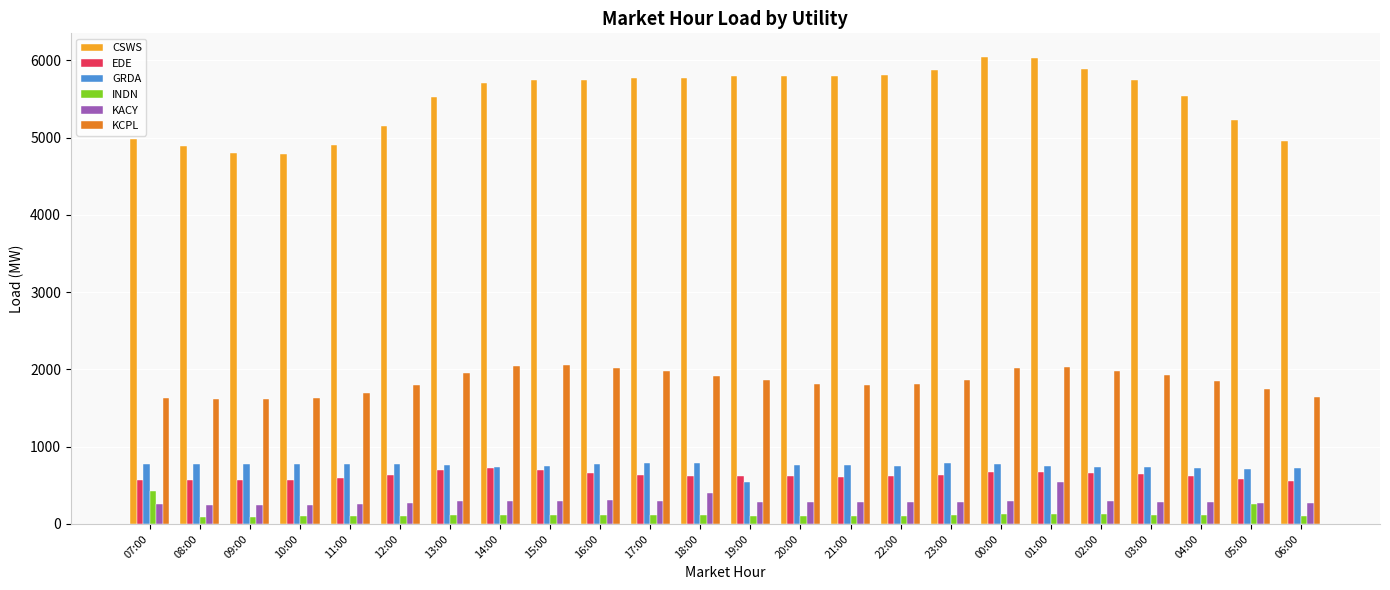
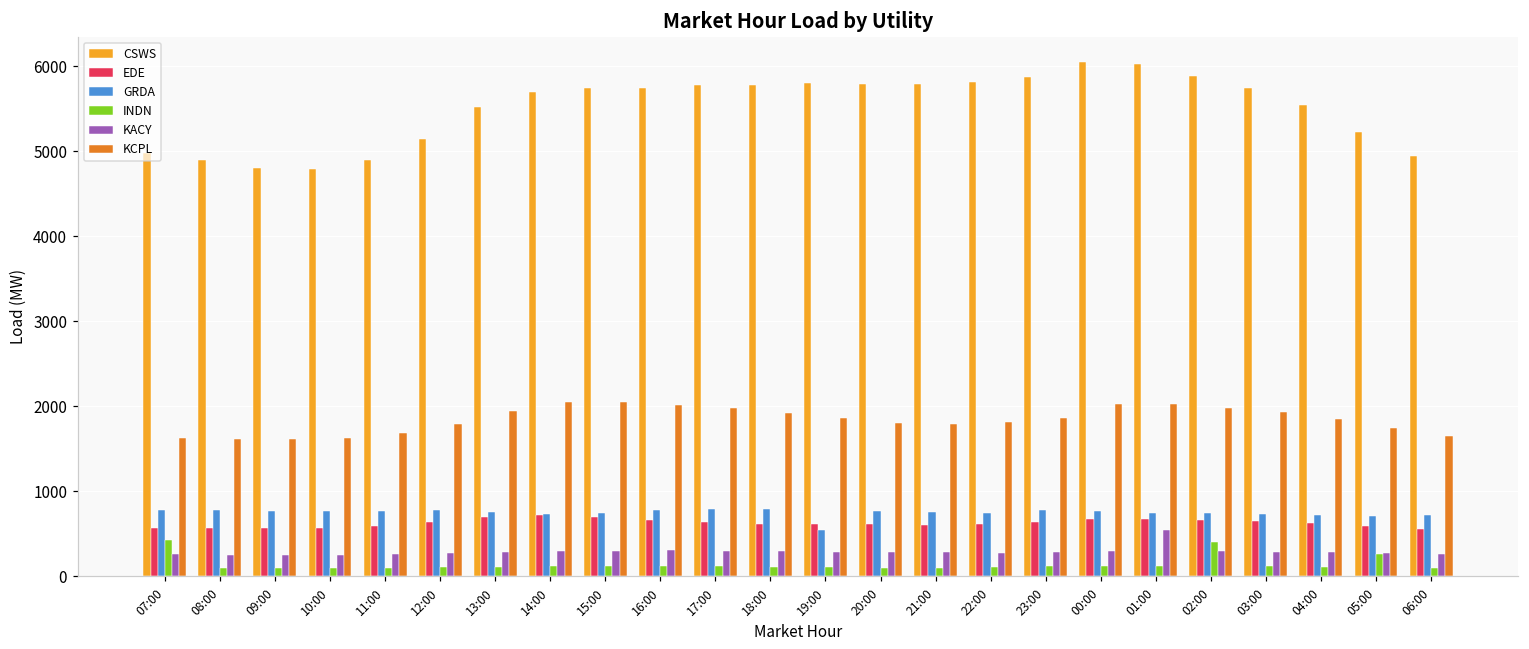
KACY, 18:00: 400 -> 300
INDN, 02:00: 100 -> 400
